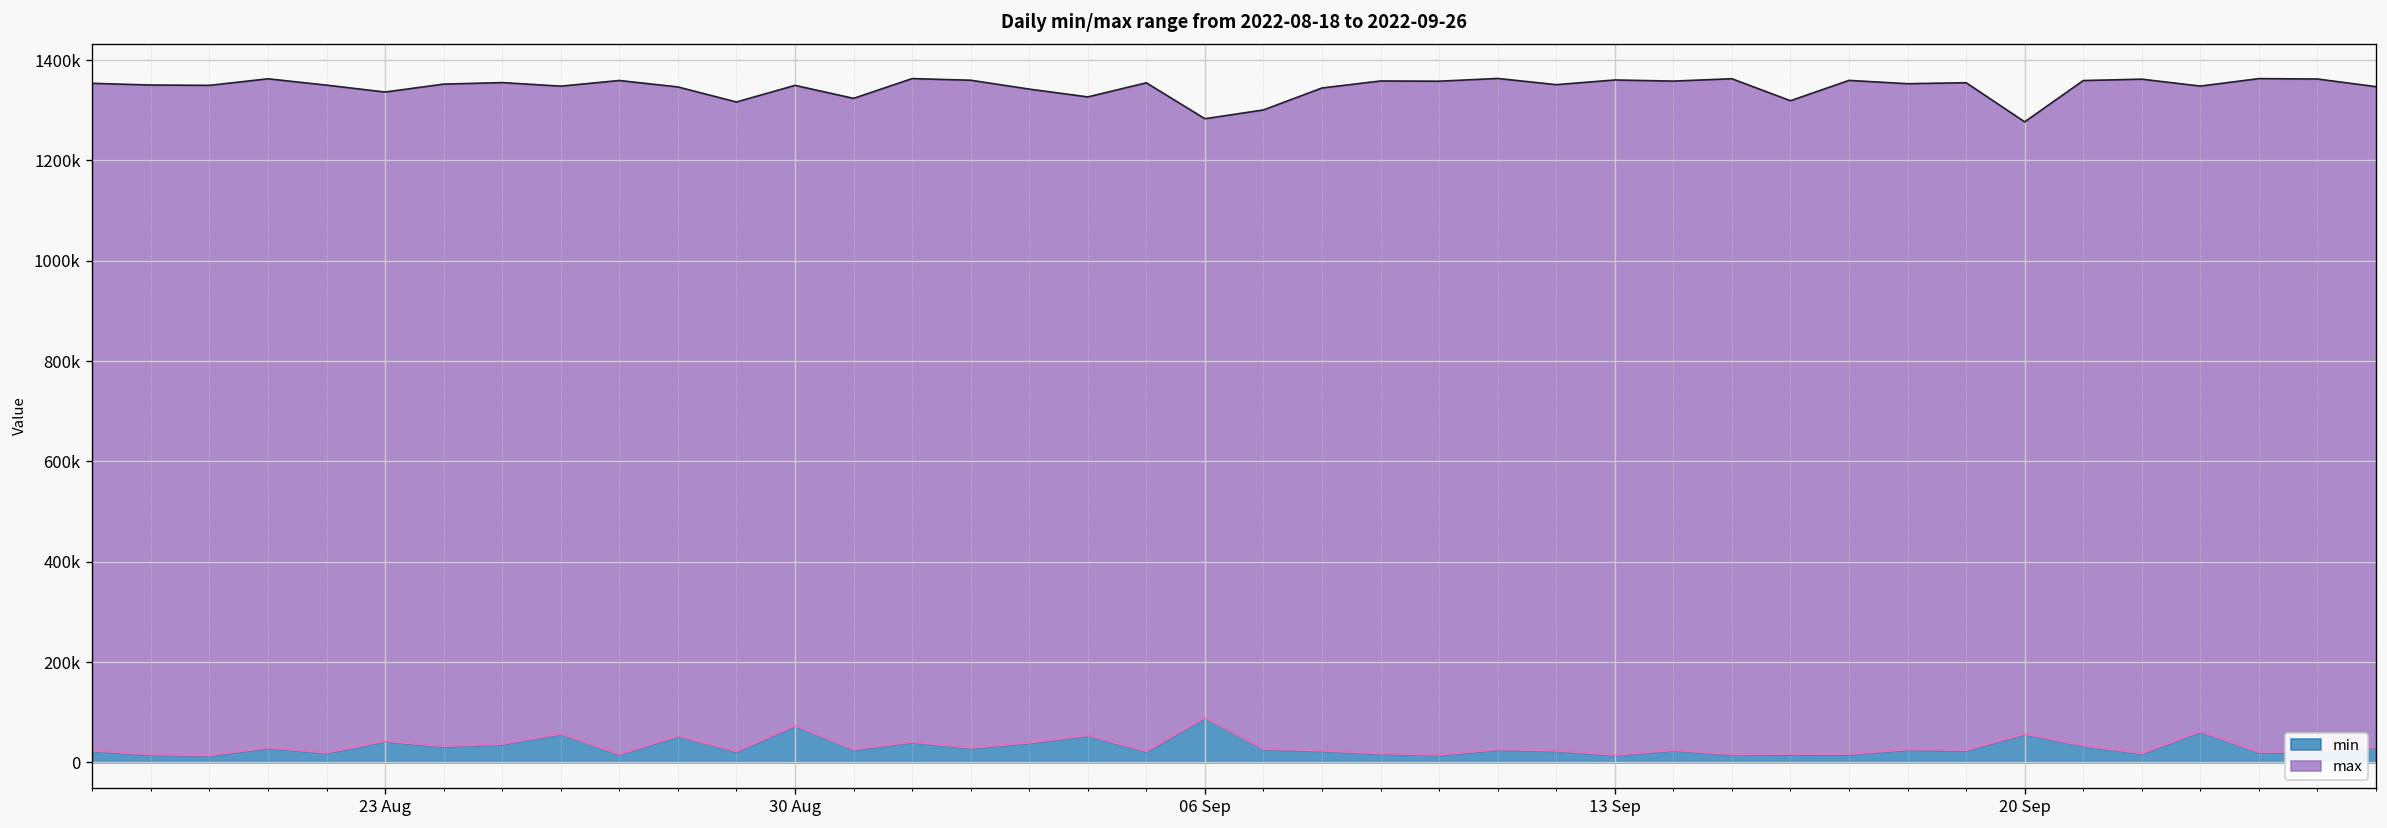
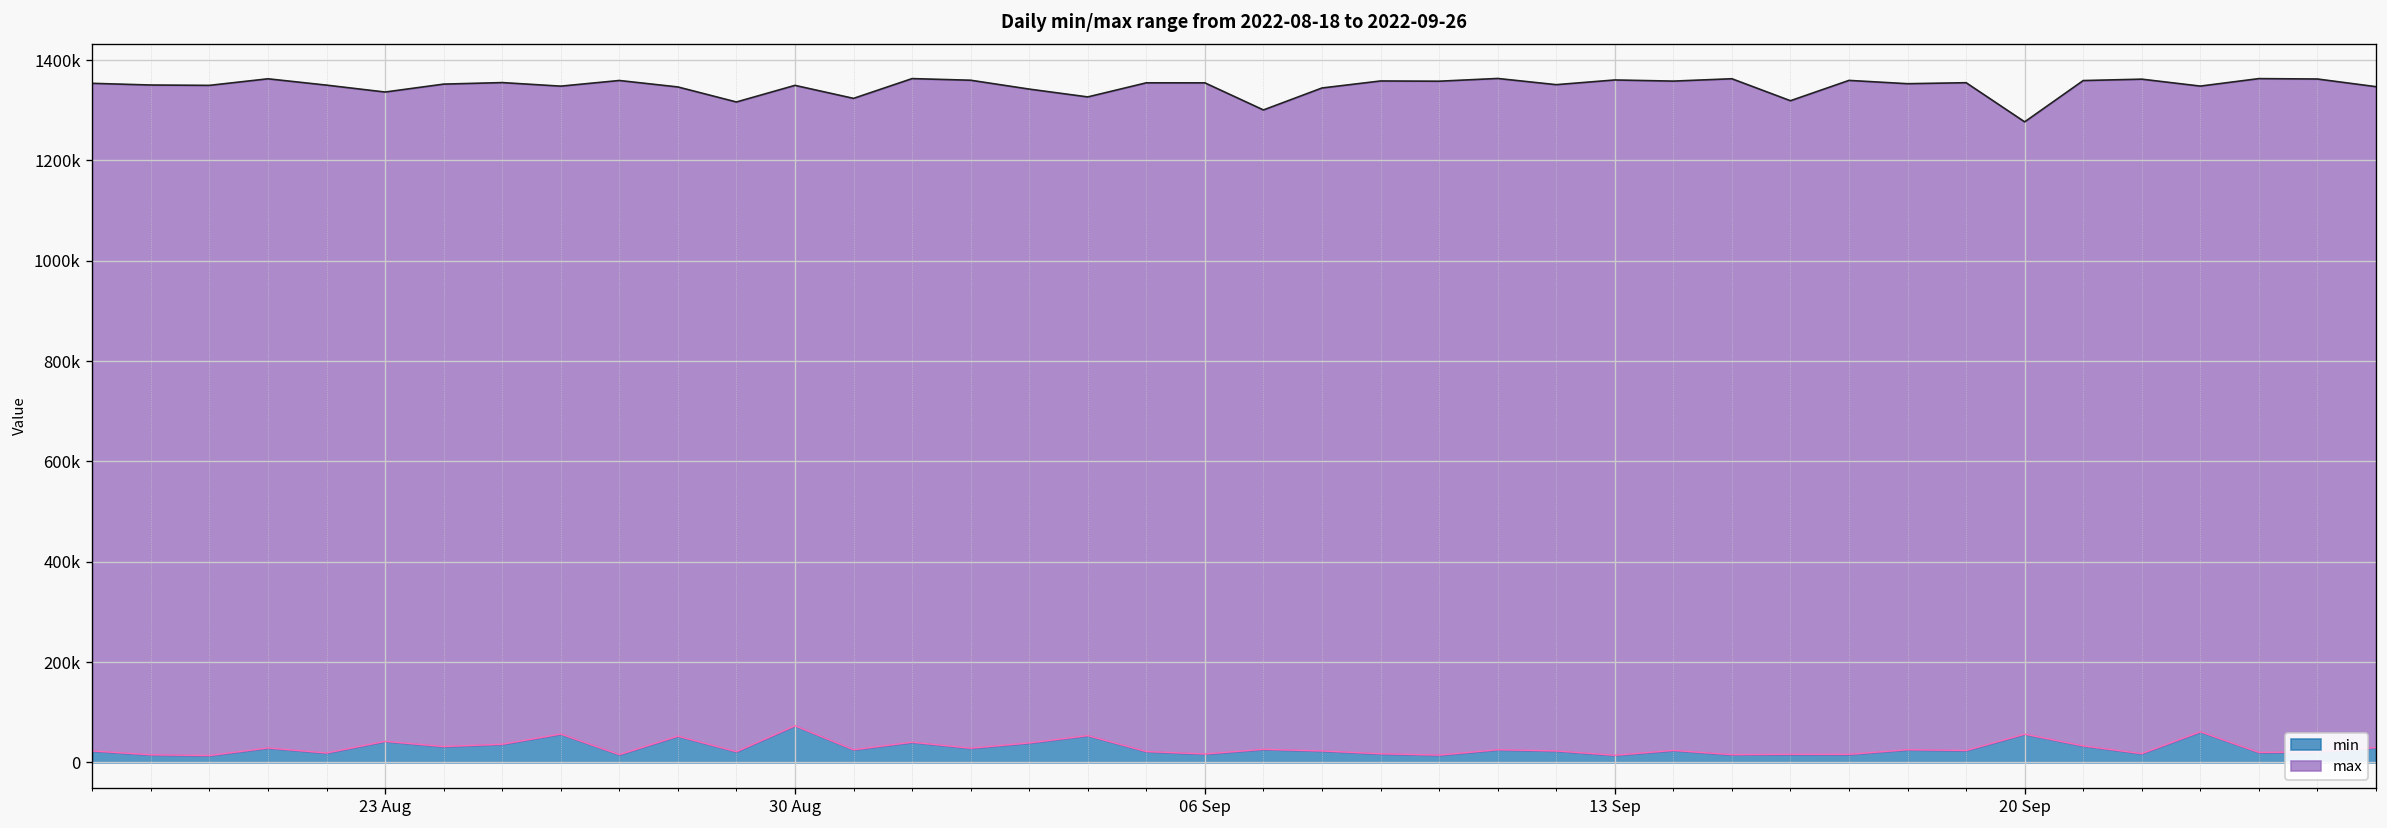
max, 06 Sep: 1280000 -> 1350000
min, 06 Sep: 90000 -> 20000
